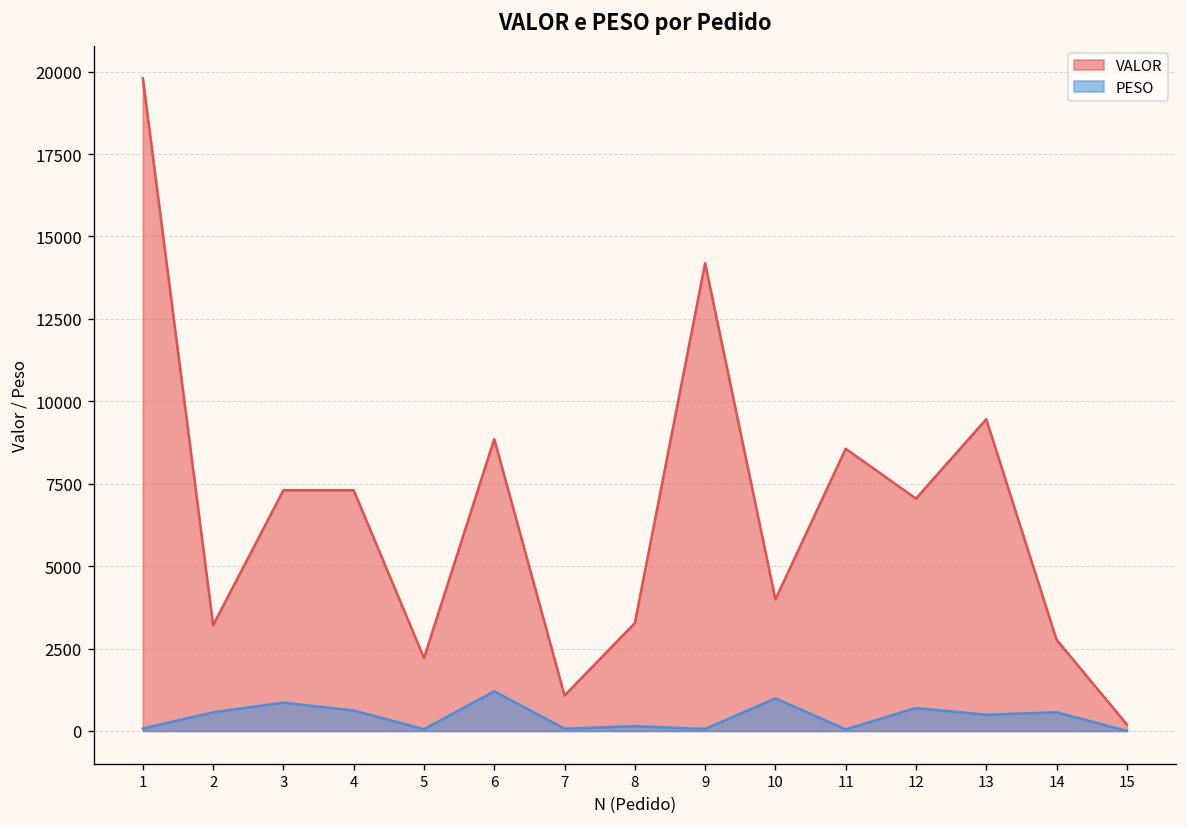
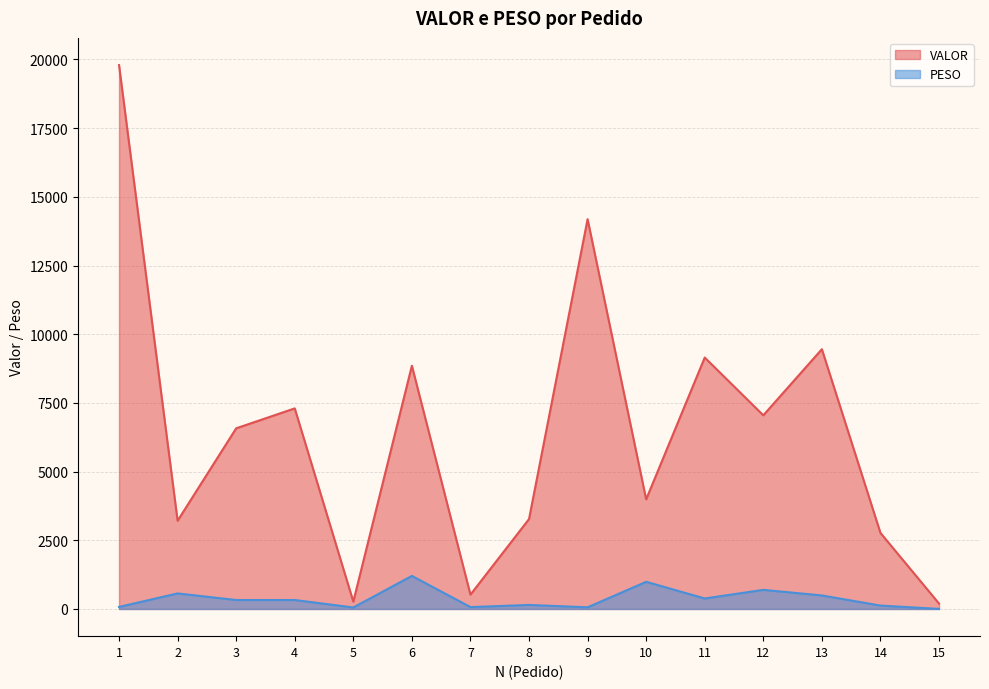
VALOR, 3: 7300 -> 6600
PESO, 3: 900 -> 300
PESO, 4: 600 -> 300
VALOR, 5: 2200 -> 300
VALOR, 7: 1100 -> 500
VALOR, 11: 8600 -> 9200
PESO, 11: 0 -> 400
PESO, 14: 600 -> 100
